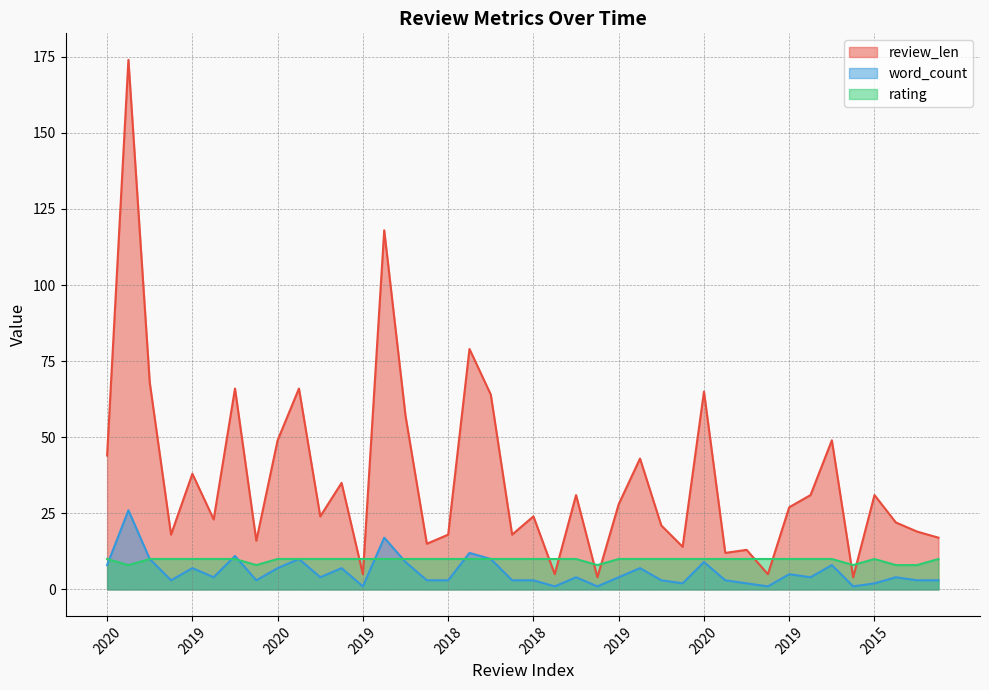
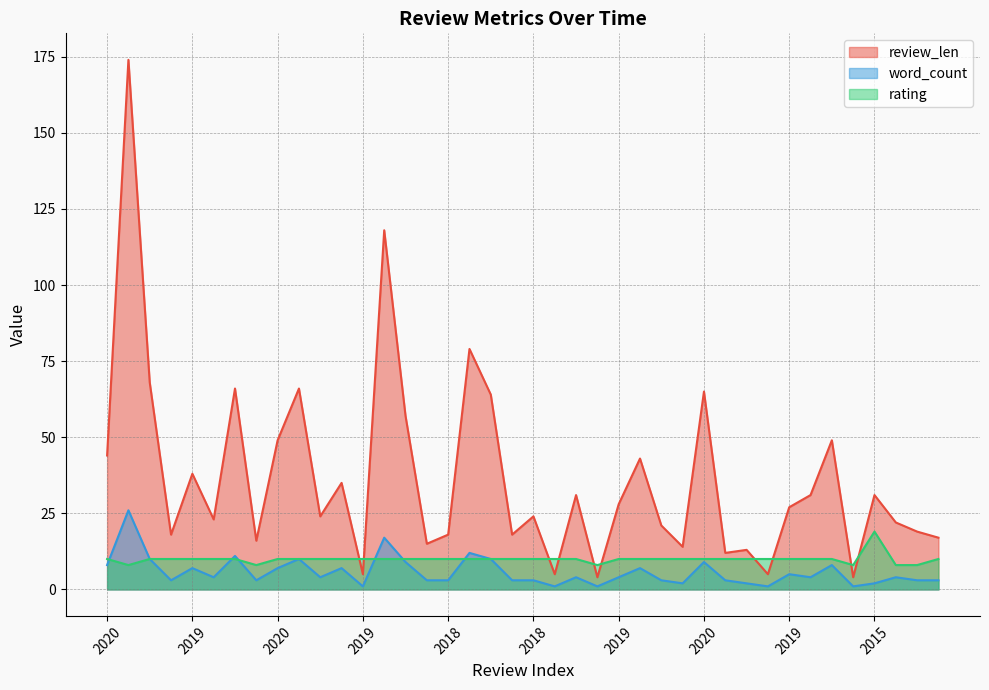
rating, 2015: 10 -> 19
